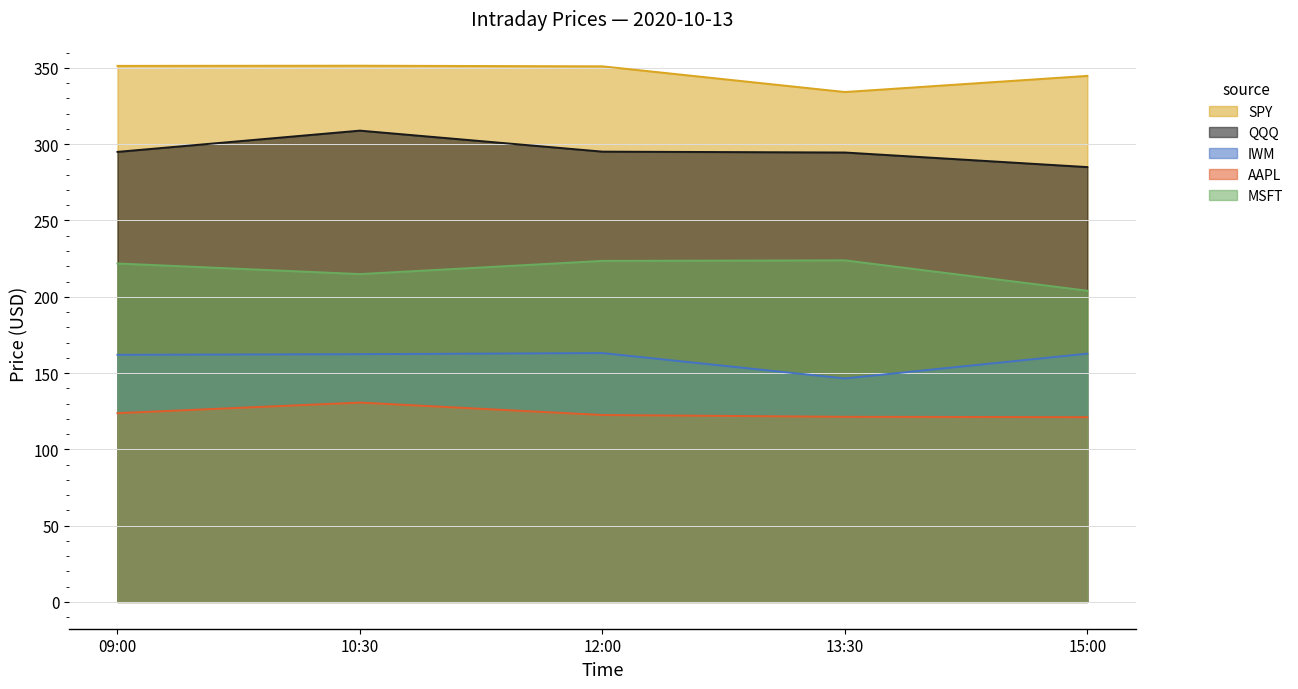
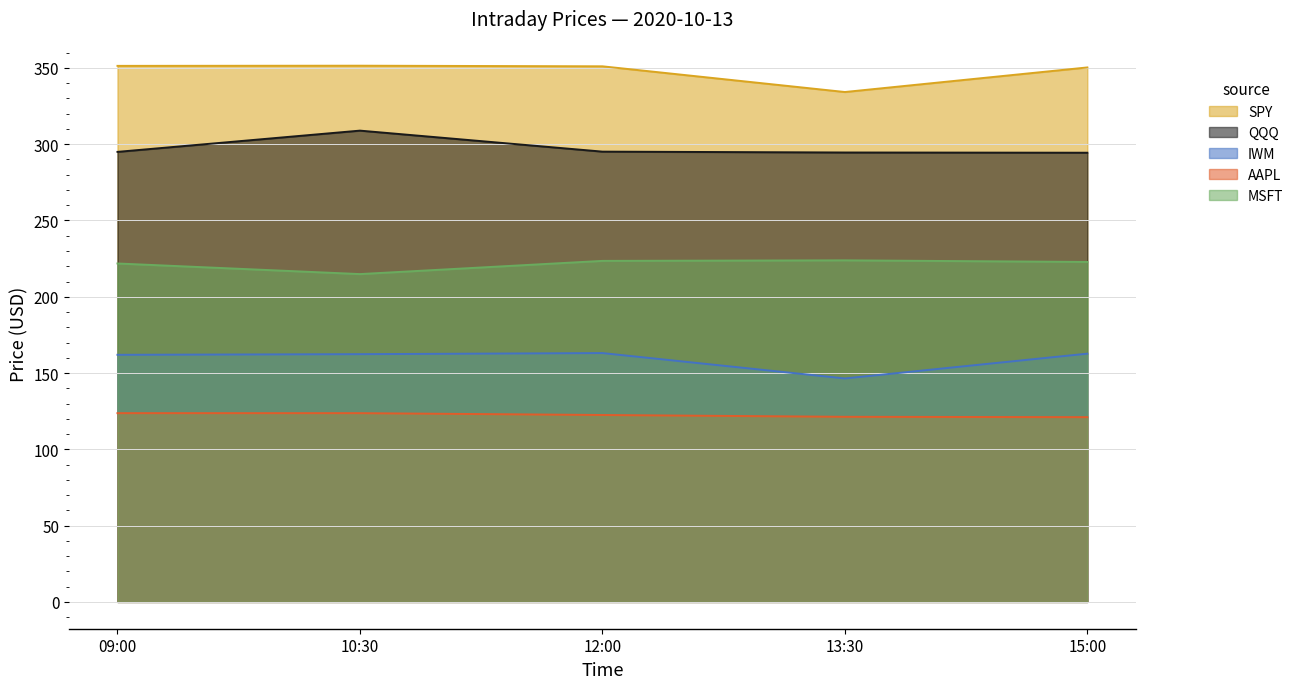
AAPL, 10:30: 131 -> 124
SPY, 15:00: 345 -> 350
QQQ, 15:00: 285 -> 294
MSFT, 15:00: 204 -> 223
